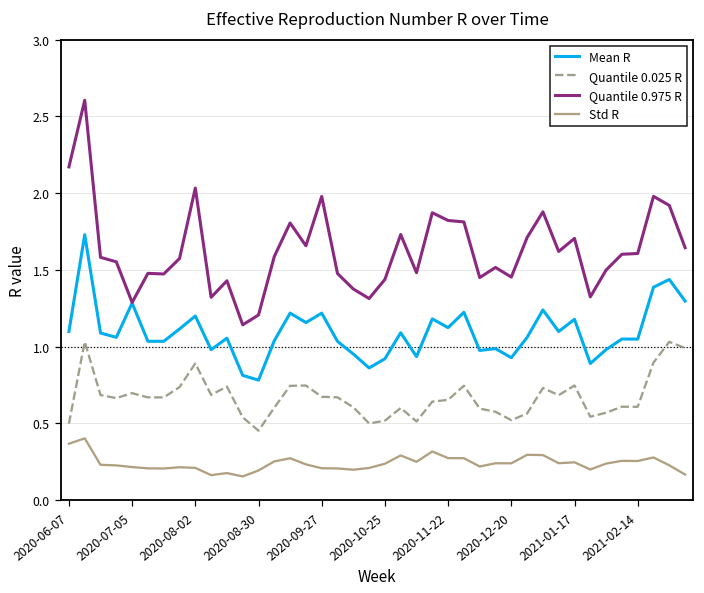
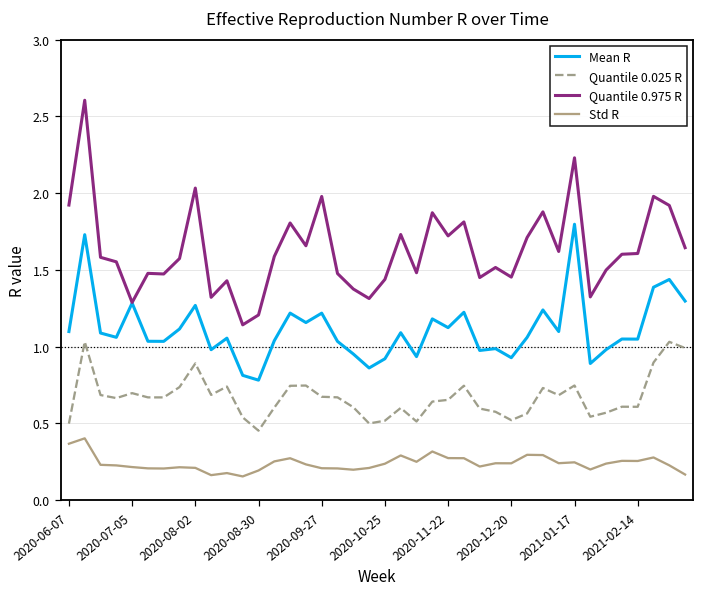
Quantile 0.975 R, 2020-06-07: 2.17 -> 1.92
Mean R, 2020-08-02: 1.20 -> 1.27
Quantile 0.975 R, 2020-11-22: 1.82 -> 1.72
Mean R, 2021-01-17: 1.18 -> 1.80
Quantile 0.975 R, 2021-01-17: 1.70 -> 2.23
